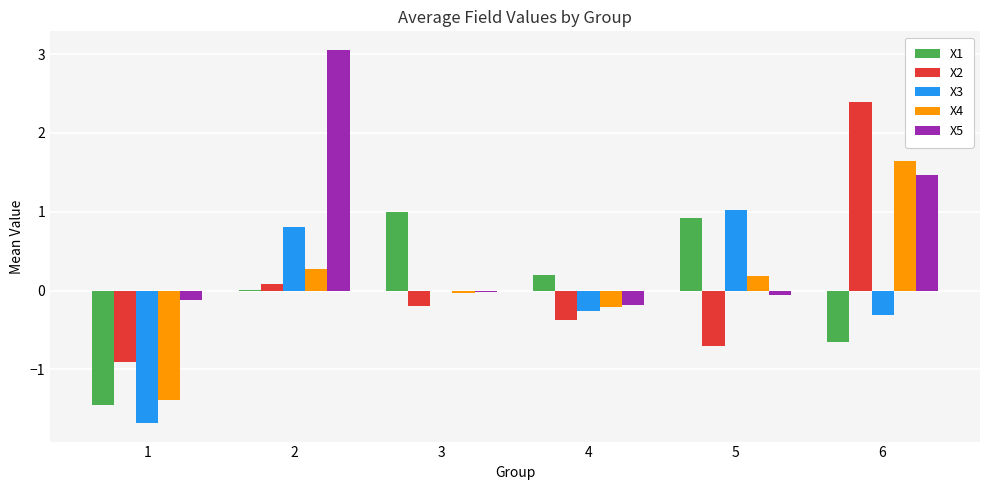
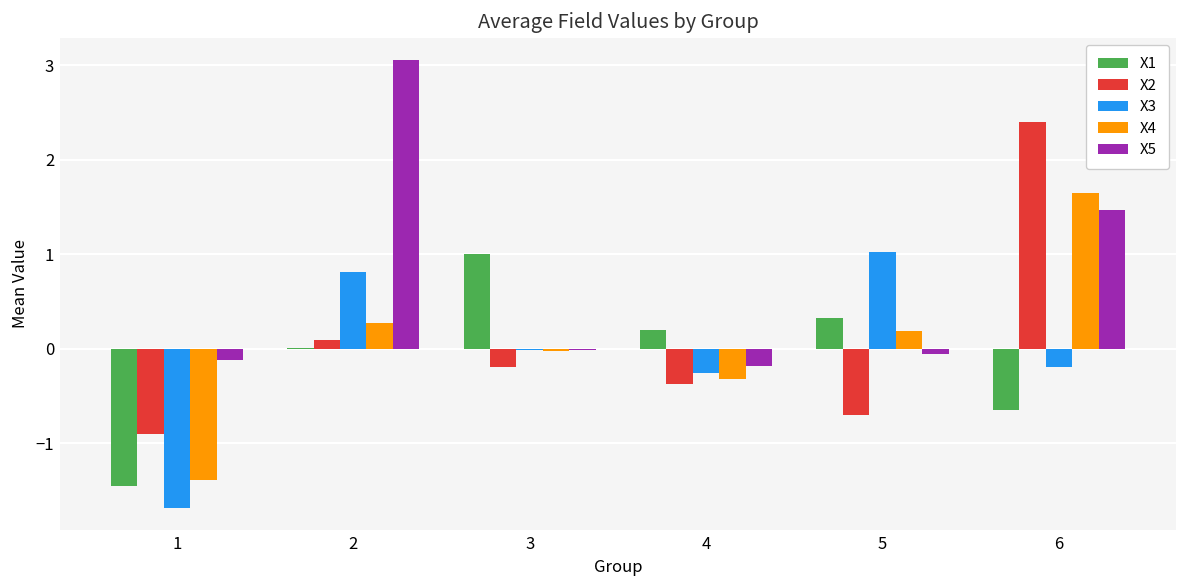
X4, 4: -0.2 -> -0.3
X1, 5: 0.9 -> 0.3
X3, 6: -0.3 -> -0.2
